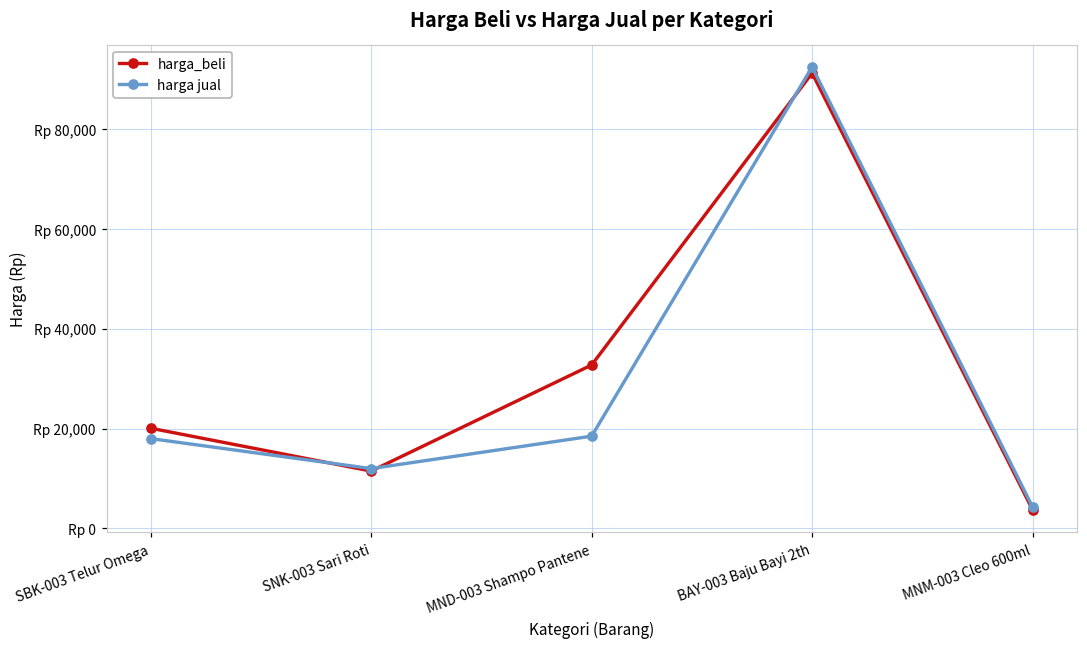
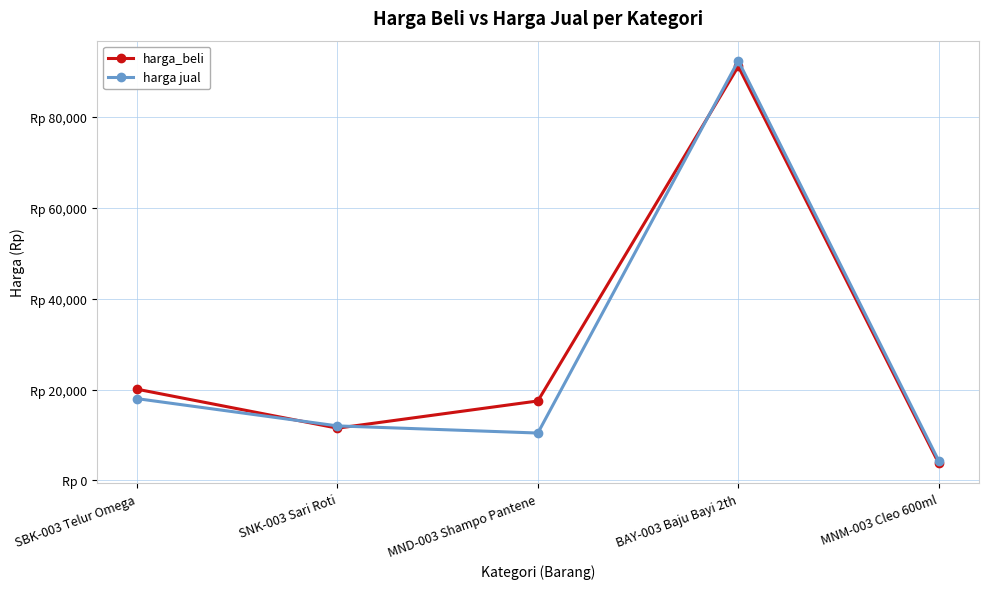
harga_beli, MND-003 Shampo Pantene: Rp 33,000 -> Rp 18,000
harga jual, MND-003 Shampo Pantene: Rp 19,000 -> Rp 10,000
